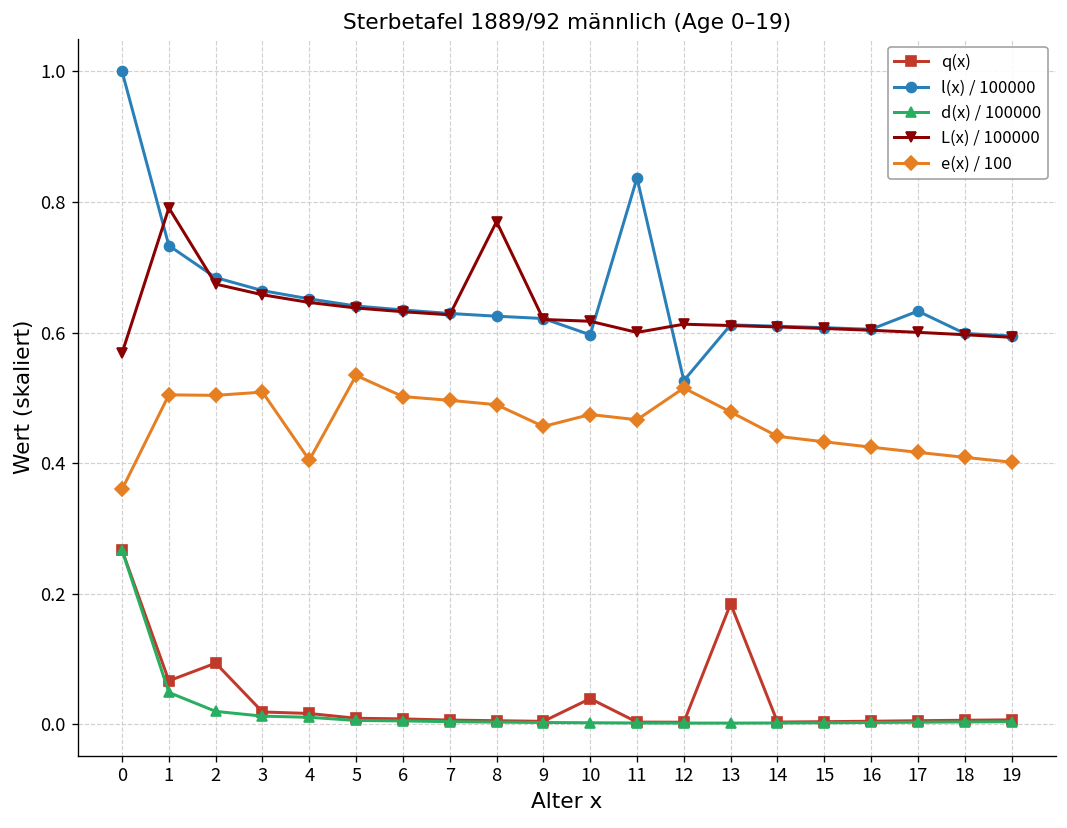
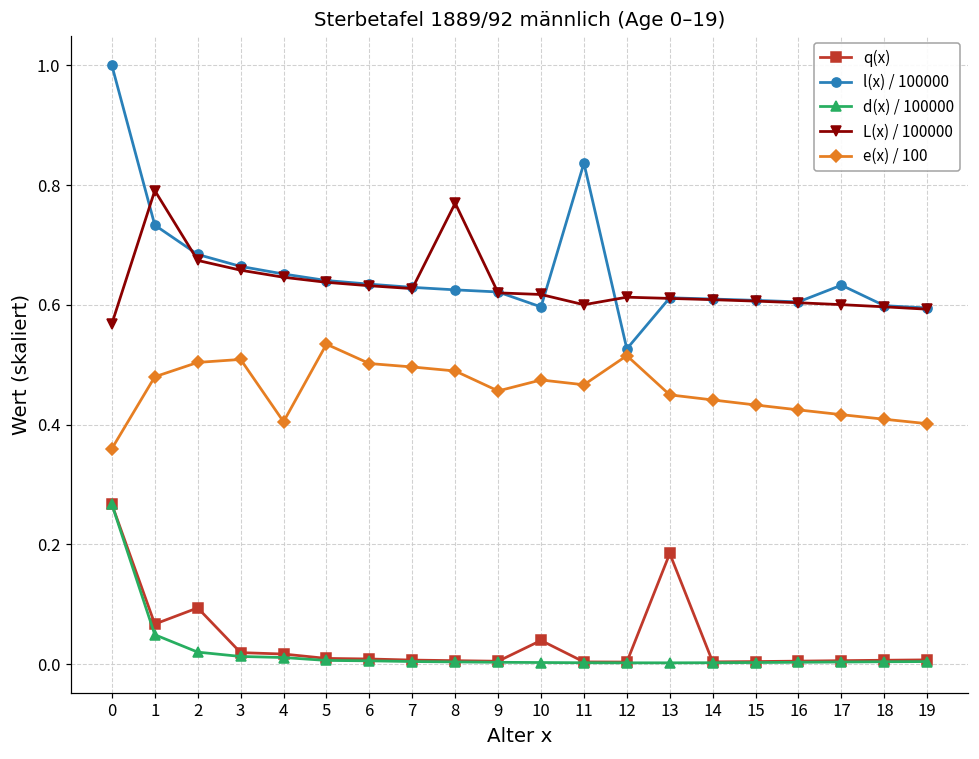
e(x) / 100, 1: 0.50 -> 0.48
e(x) / 100, 13: 0.48 -> 0.45
